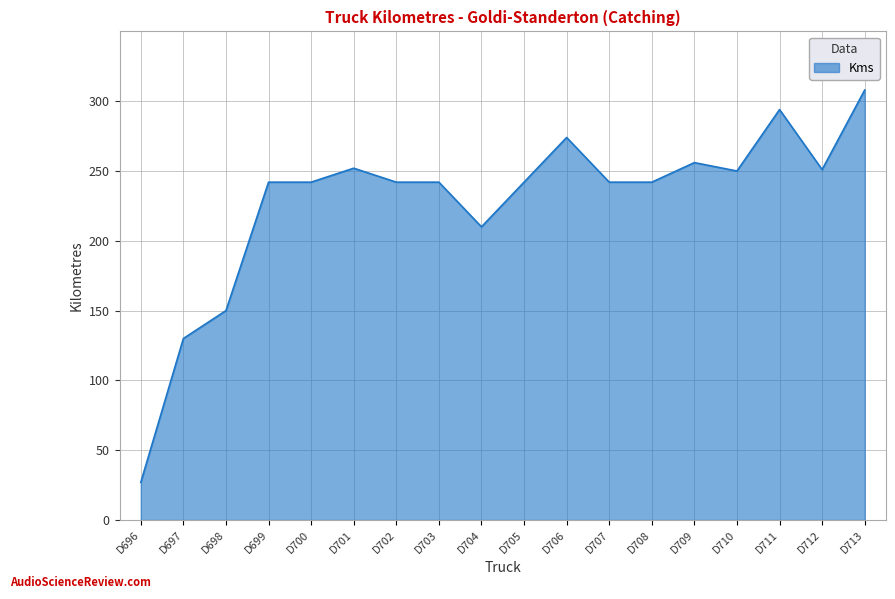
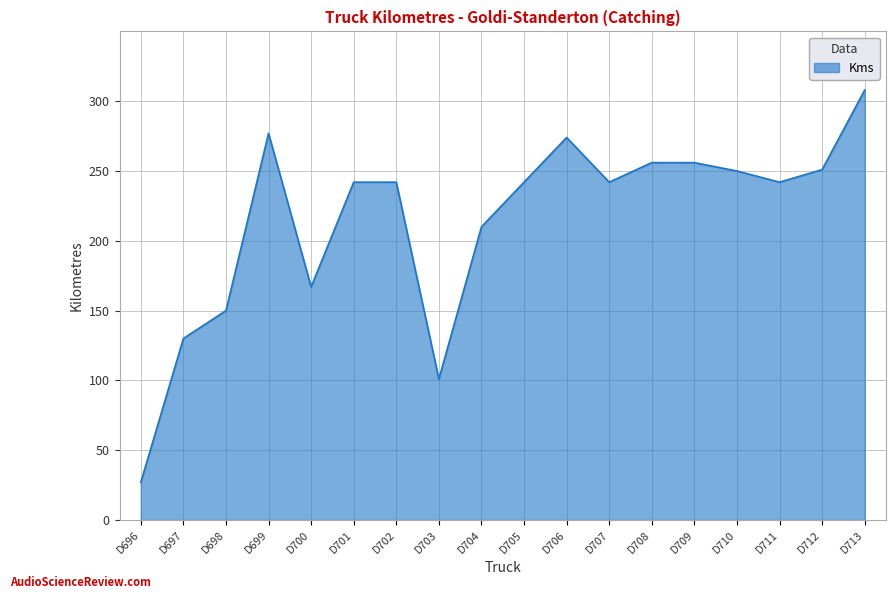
D699: 242 -> 277
D700: 242 -> 167
D701: 252 -> 242
D703: 242 -> 101
D708: 242 -> 256
D711: 294 -> 242
